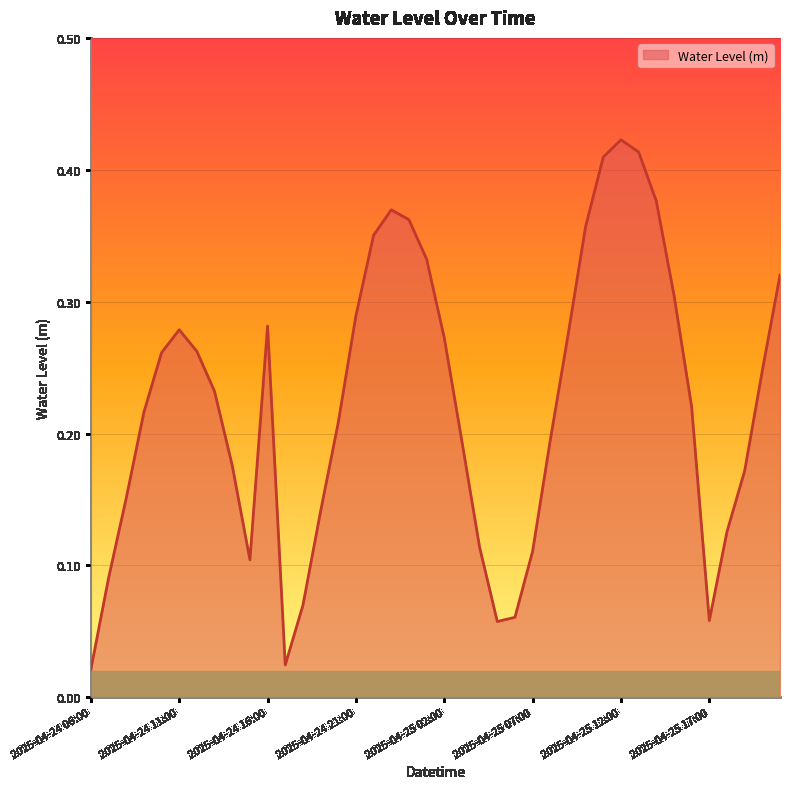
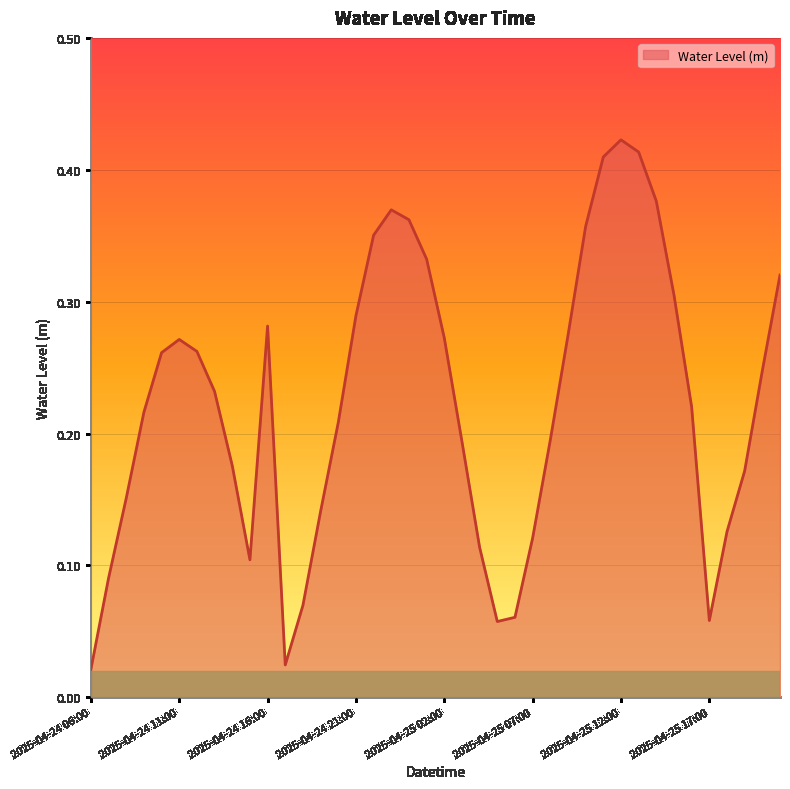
2025-04-24 11:00: 0.279 -> 0.271
2025-04-25 07:00: 0.111 -> 0.121
